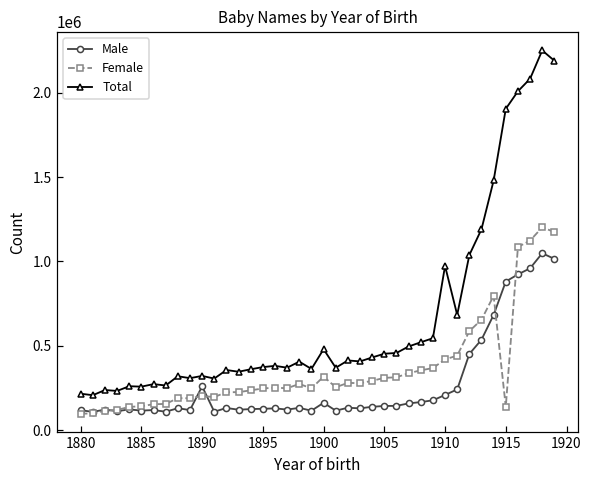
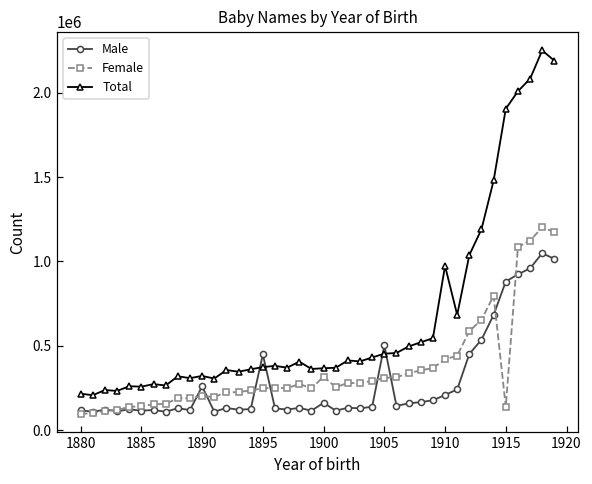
Male, 1895: 130000 -> 450000
Total, 1900: 480000 -> 370000
Male, 1905: 140000 -> 500000
